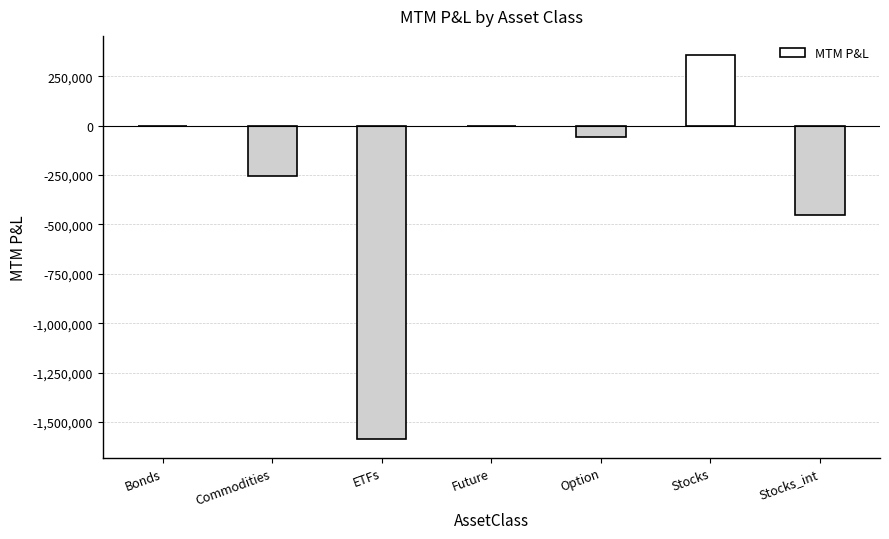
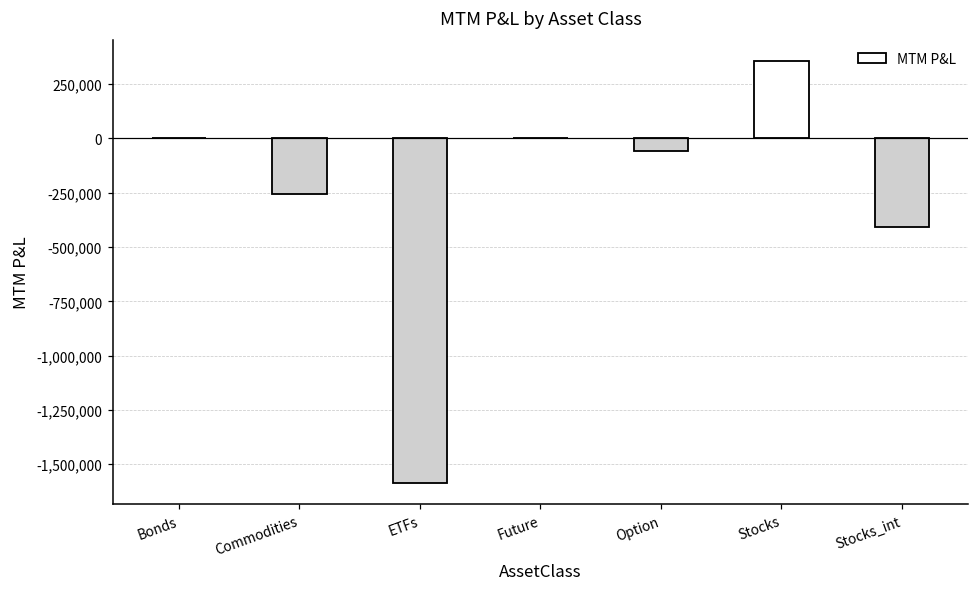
Stocks_int: -450,000 -> -410,000
